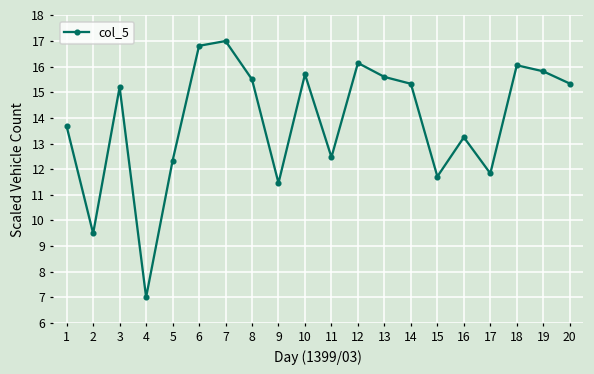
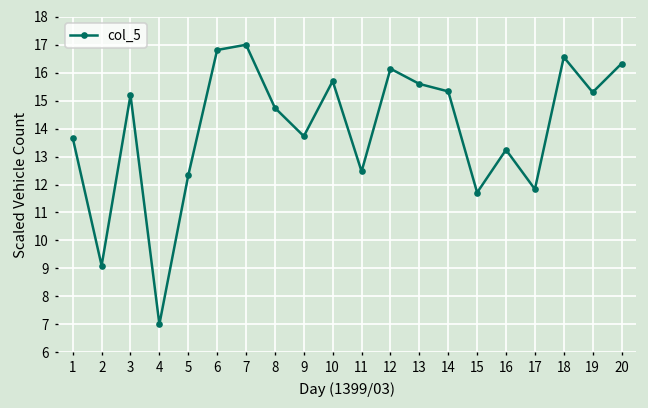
2: 9.5 -> 9.1
8: 15.5 -> 14.7
9: 11.5 -> 13.7
18: 16.1 -> 16.6
19: 15.8 -> 15.3
20: 15.3 -> 16.3
